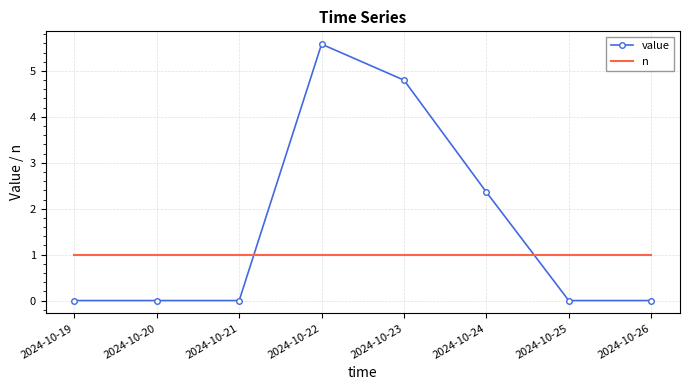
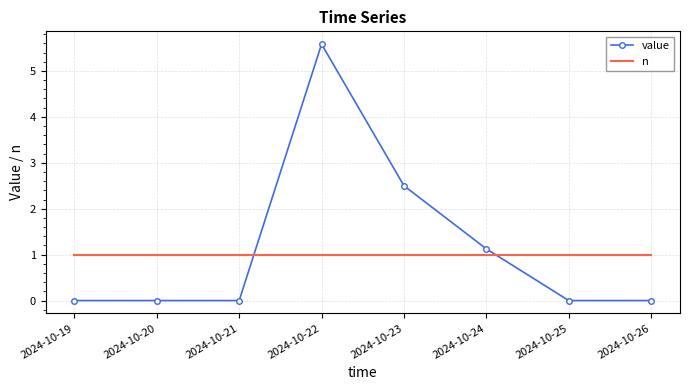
value, 2024-10-23: 4.8 -> 2.5
value, 2024-10-24: 2.4 -> 1.1
